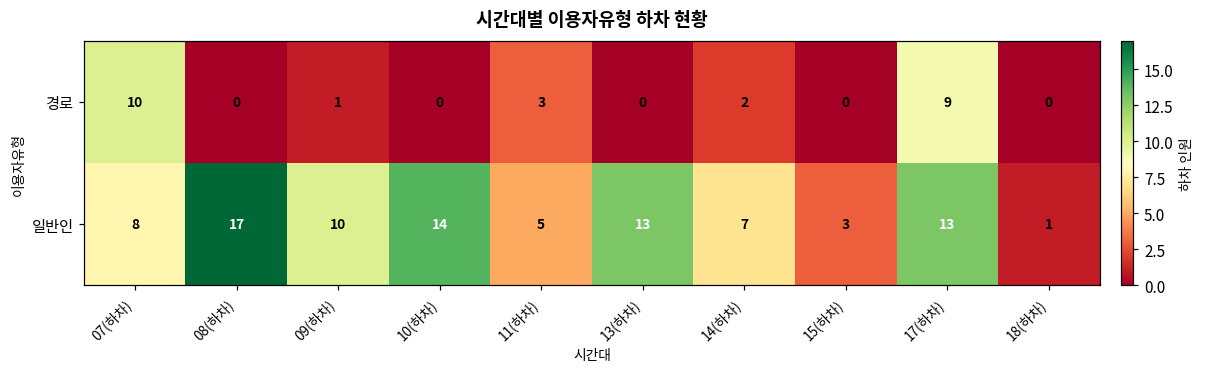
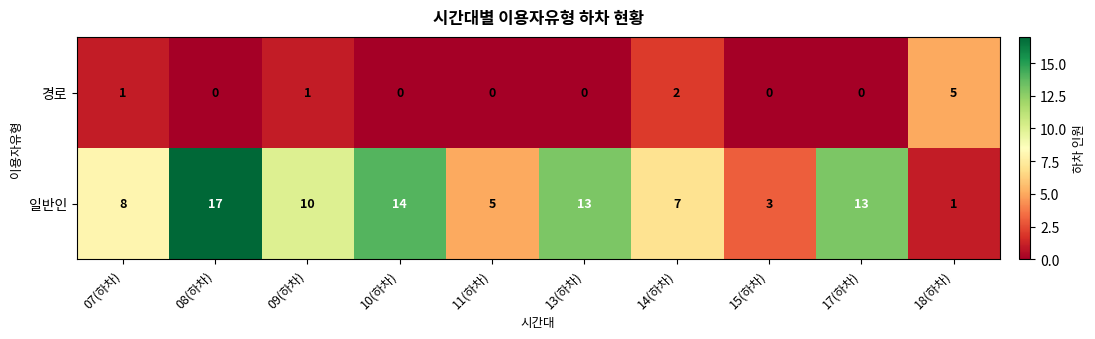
경로, 07(하차): 10 -> 1
경로, 11(하차): 3 -> 0
경로, 17(하차): 9 -> 0
경로, 18(하차): 0 -> 5
